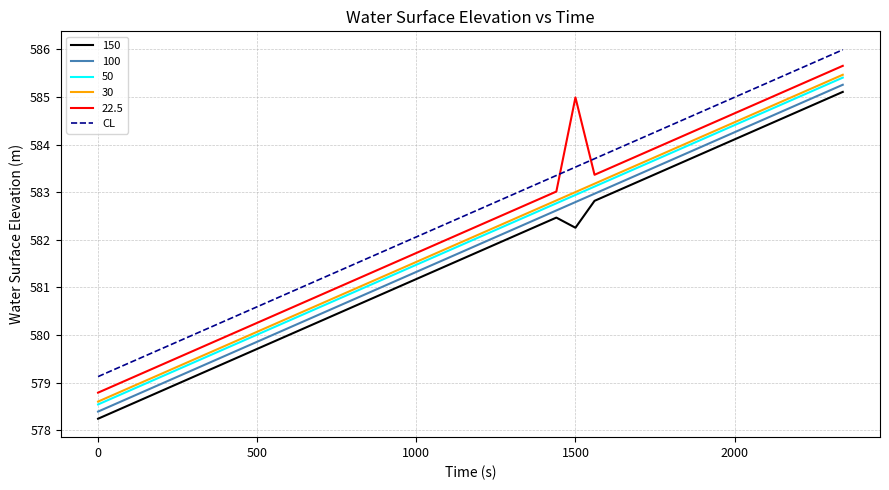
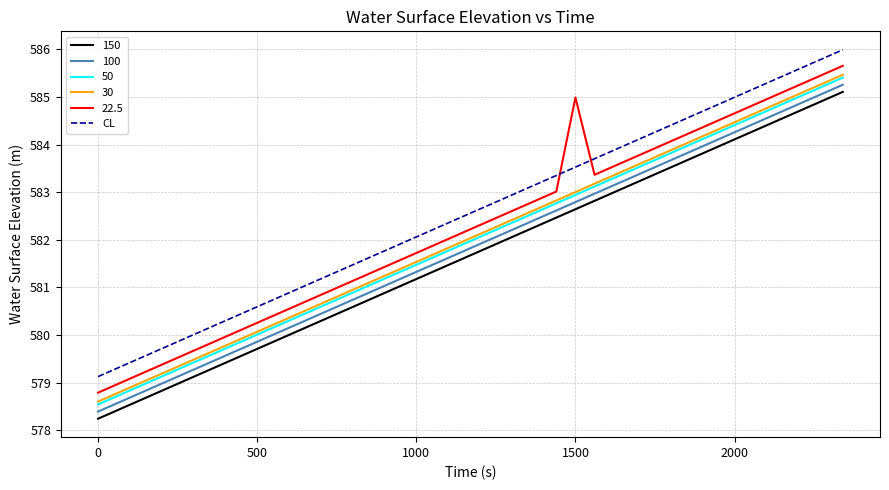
150, 1500: 582.3 -> 582.6
